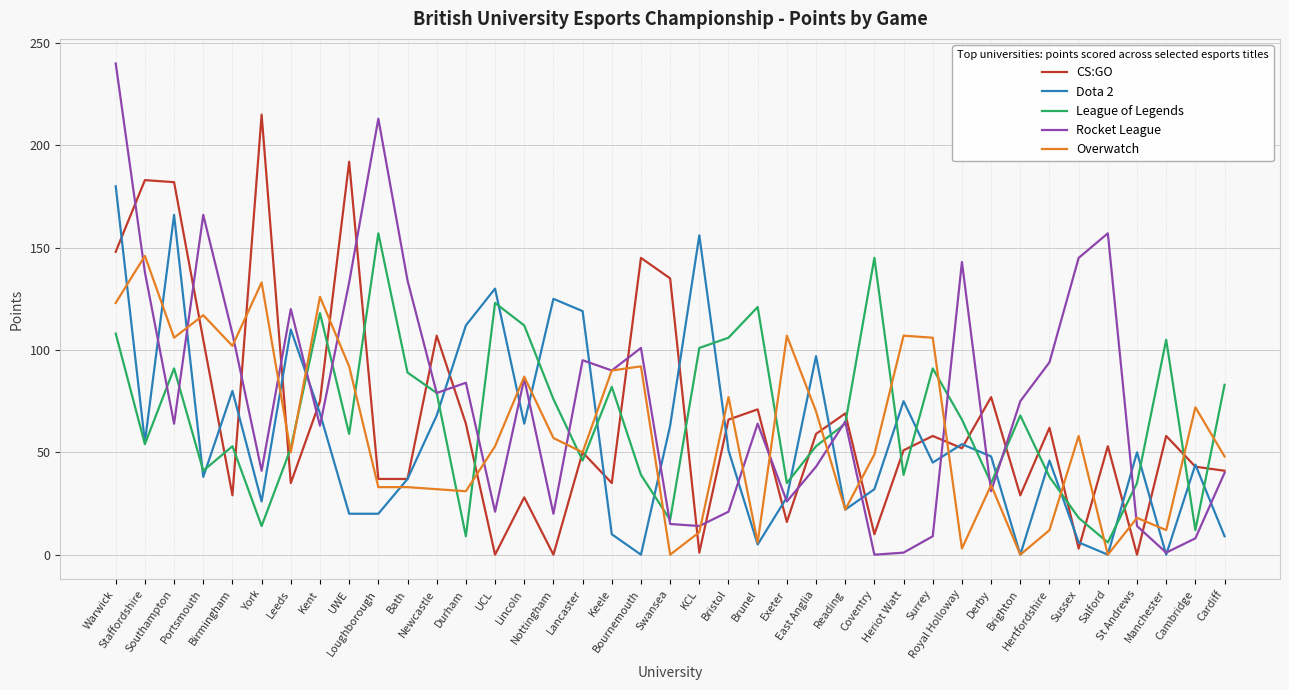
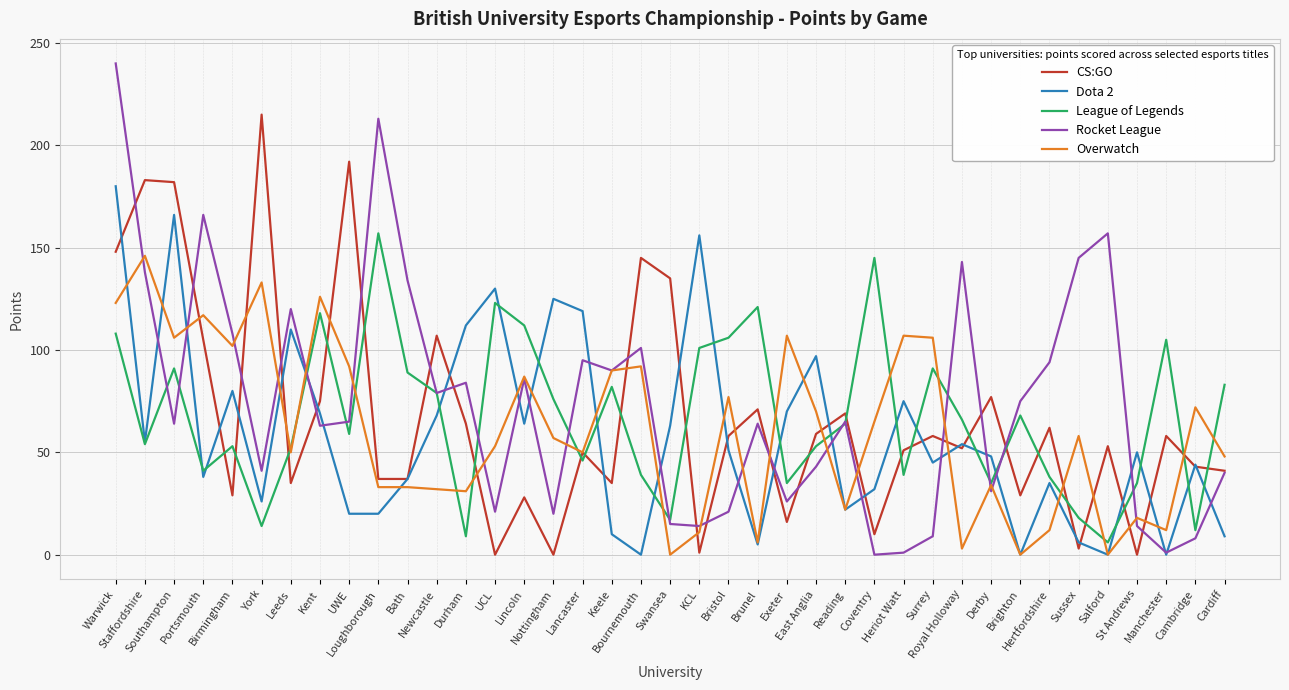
Rocket League, UWE: 133 -> 65
CS:GO, Bristol: 66 -> 58
Dota 2, Exeter: 28 -> 70
Overwatch, Coventry: 49 -> 65
Dota 2, Hertfordshire: 46 -> 35
